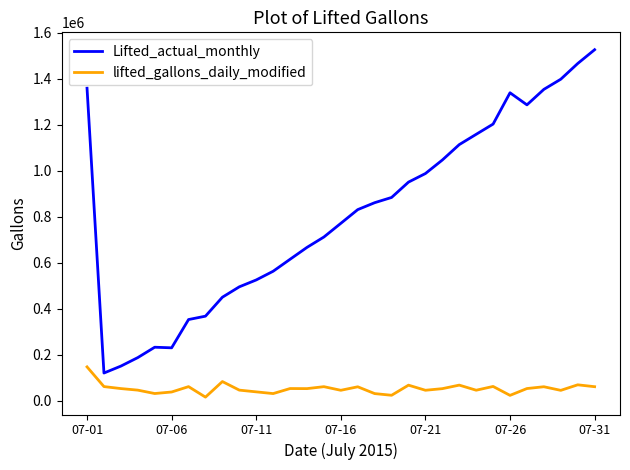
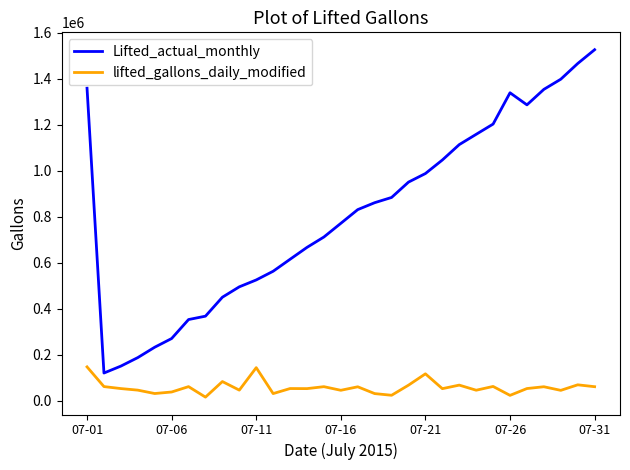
Lifted_actual_monthly, 07-06: 230000 -> 270000
lifted_gallons_daily_modified, 07-11: 40000 -> 140000
lifted_gallons_daily_modified, 07-21: 40000 -> 120000
